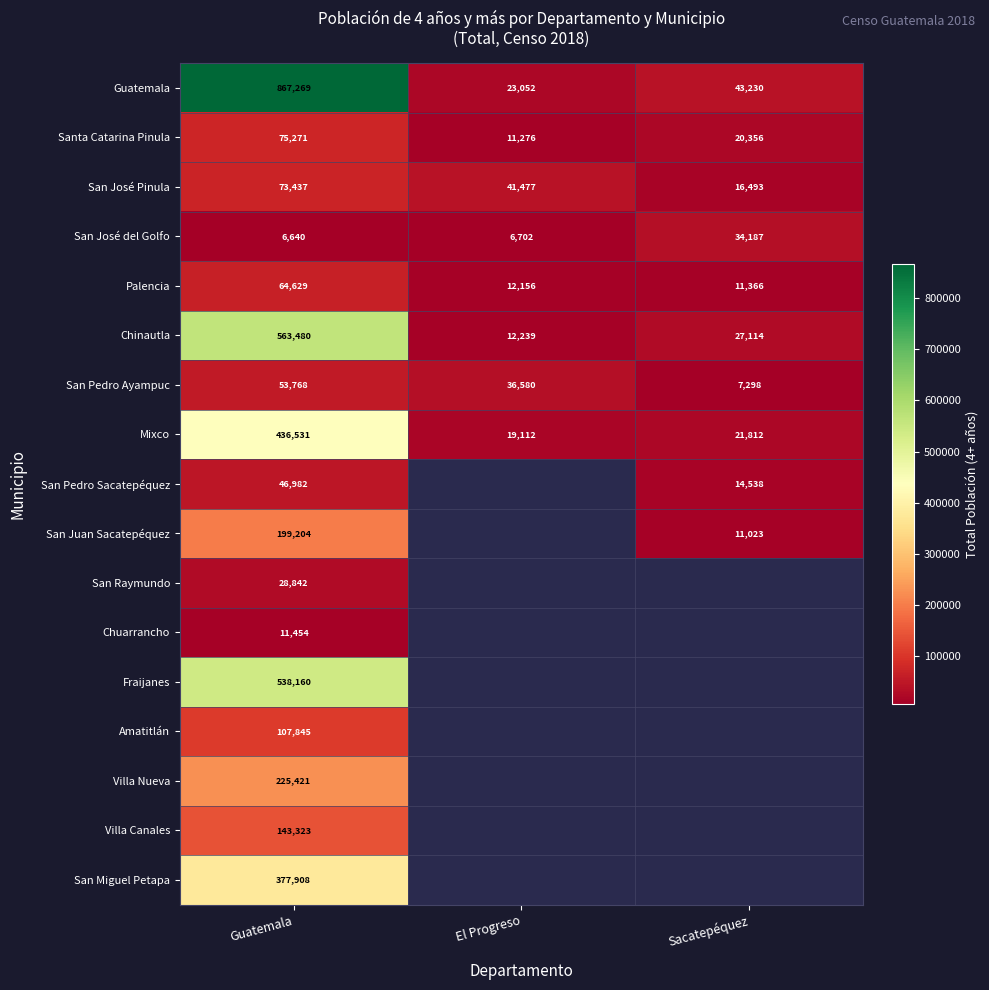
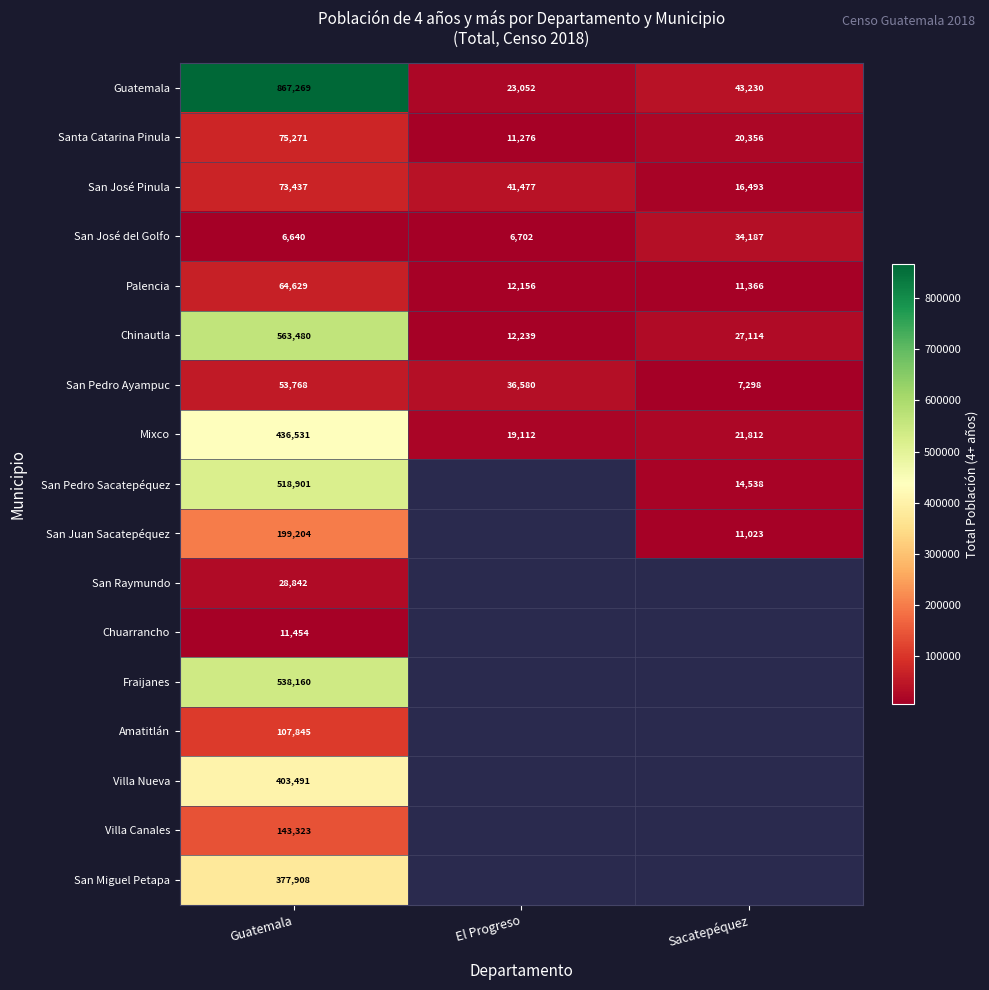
San Pedro Sacatepéquez, Guatemala: 46,982 -> 518,901
Villa Nueva, Guatemala: 225,421 -> 403,491
